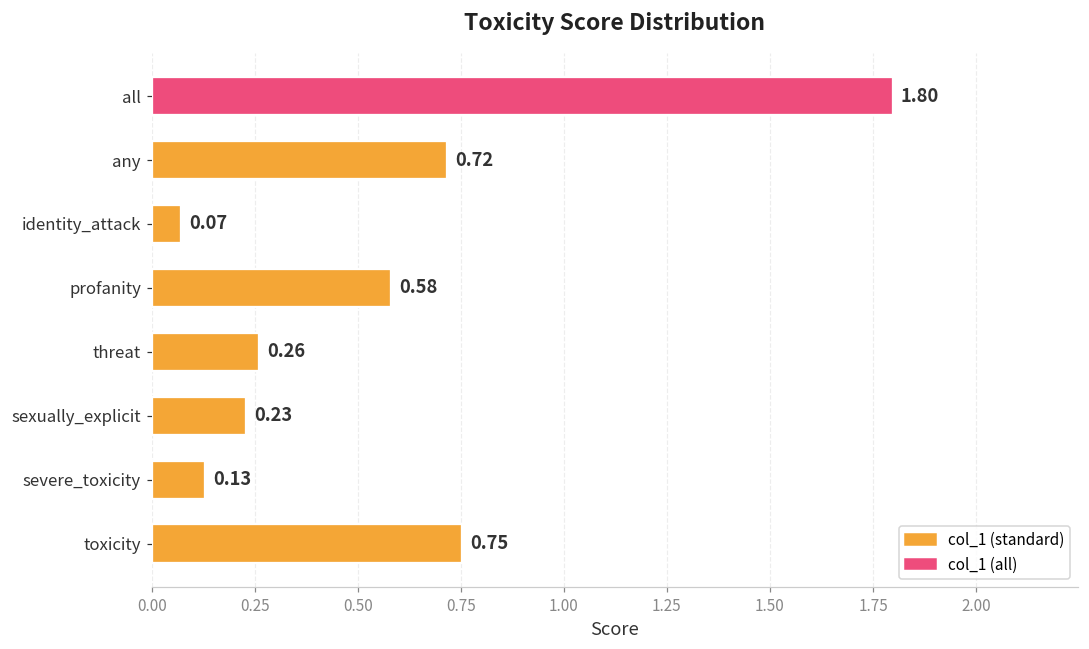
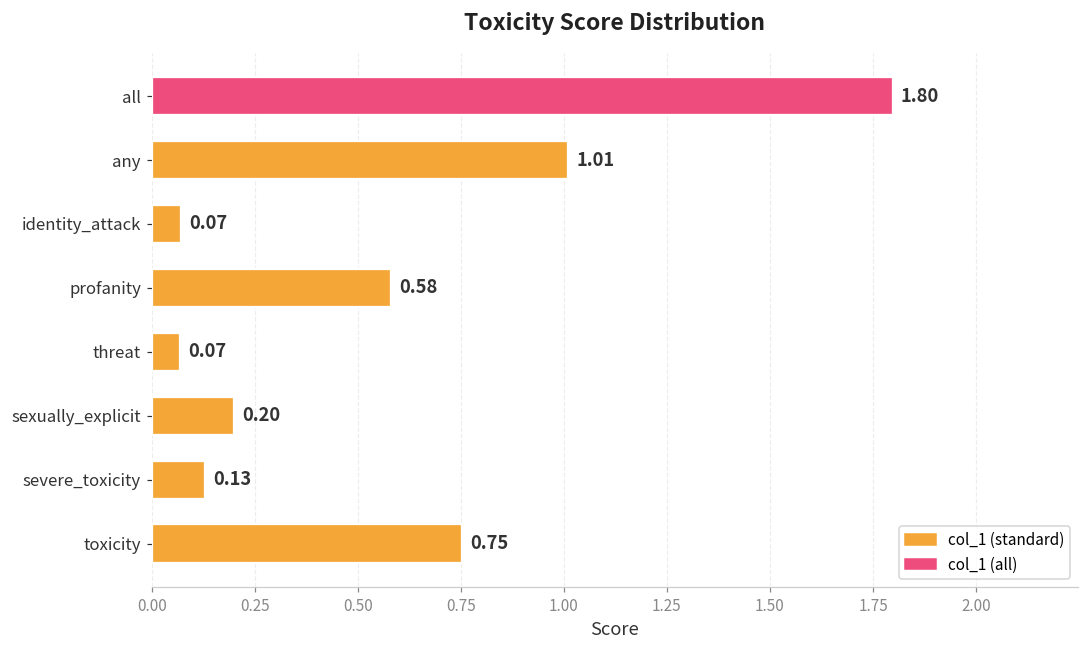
any: 0.72 -> 1.01
threat: 0.26 -> 0.07
sexually_explicit: 0.23 -> 0.20
